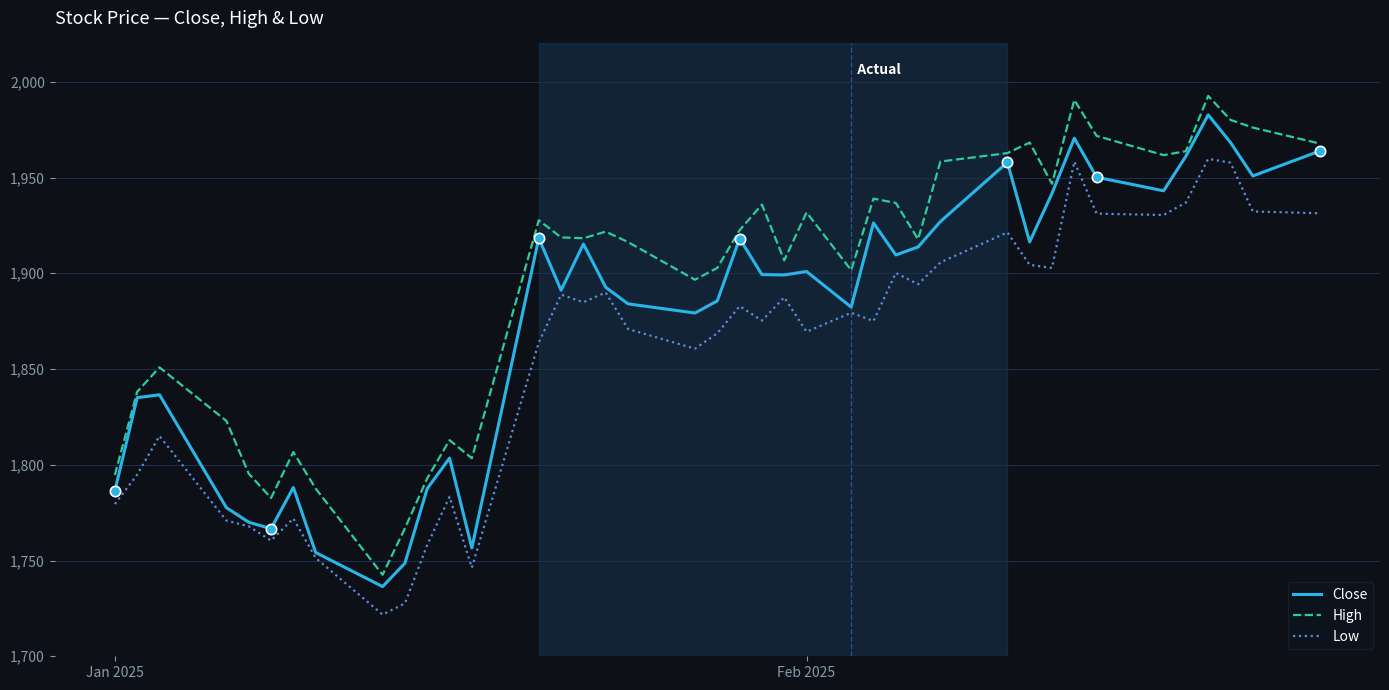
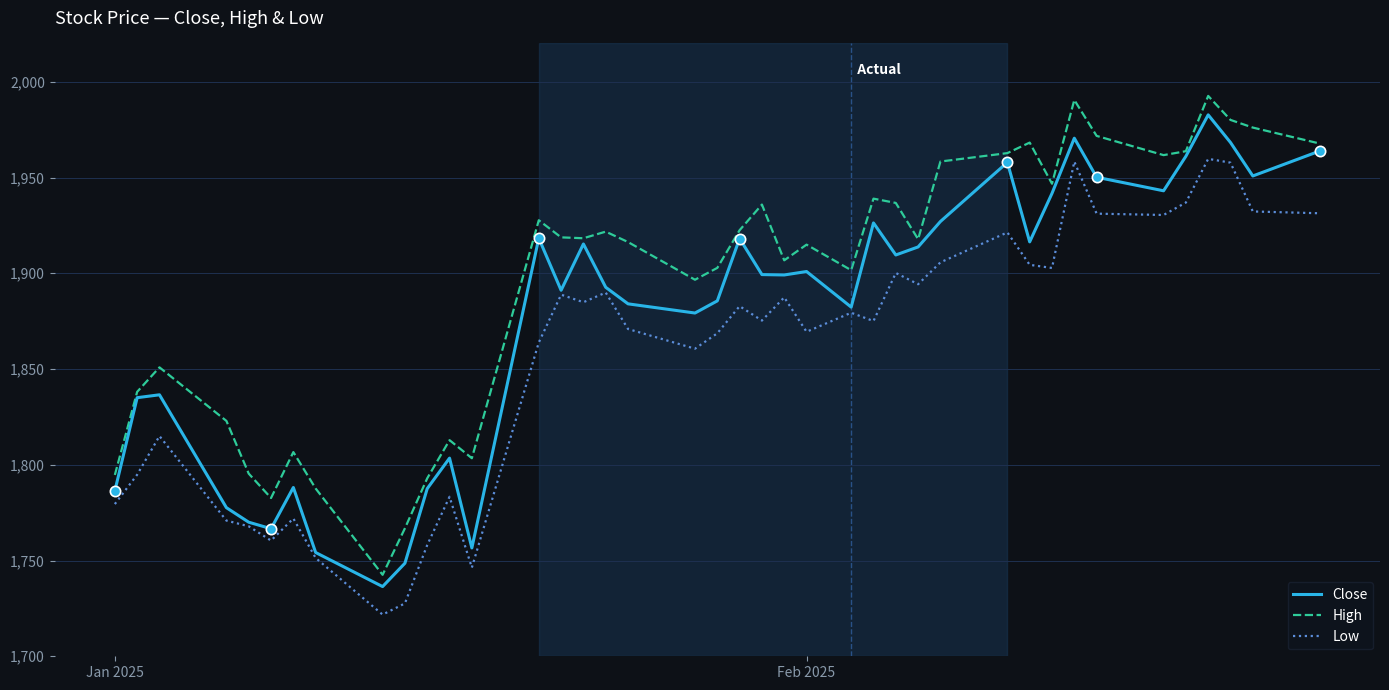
High, Feb 2025: 1,932 -> 1,915
